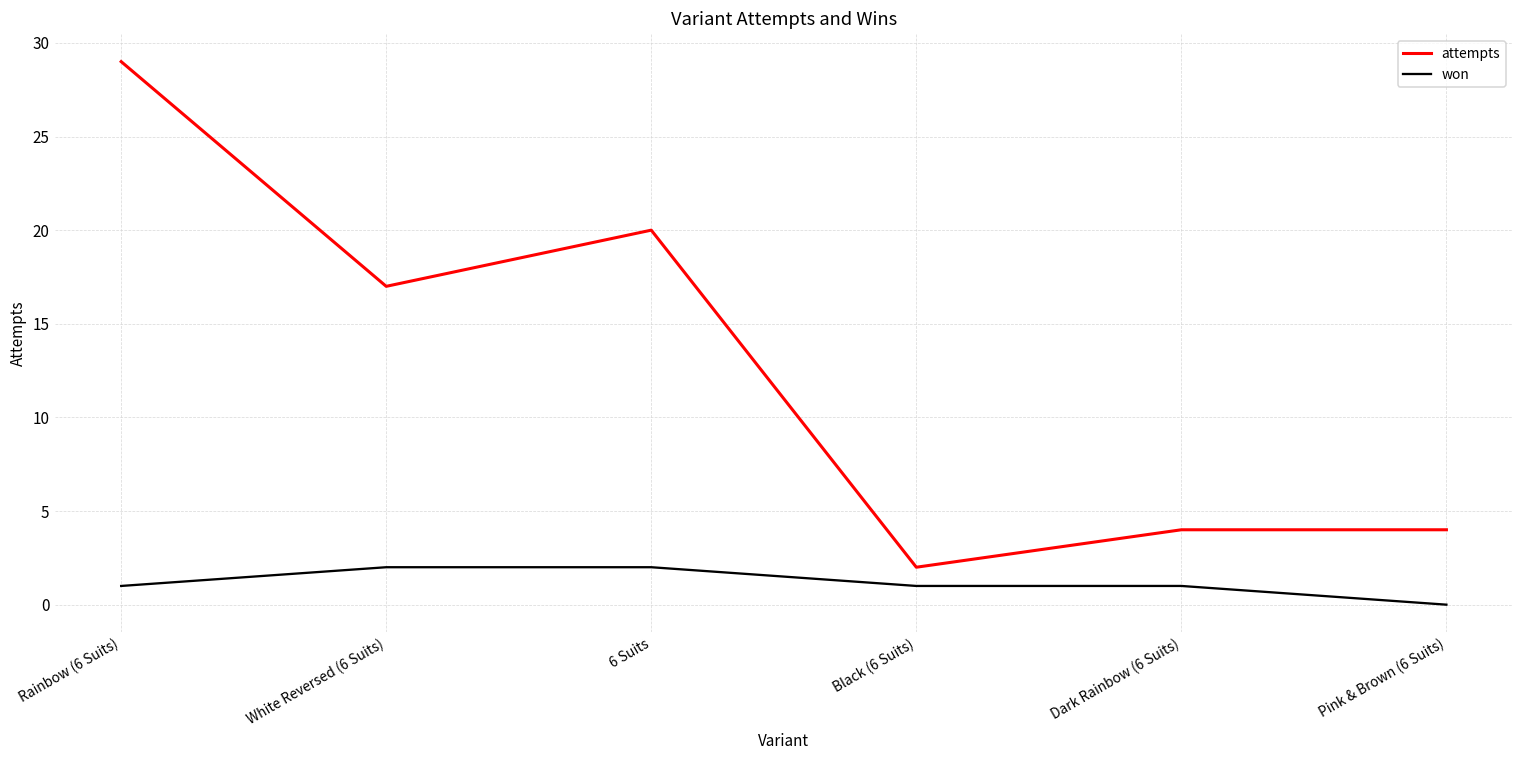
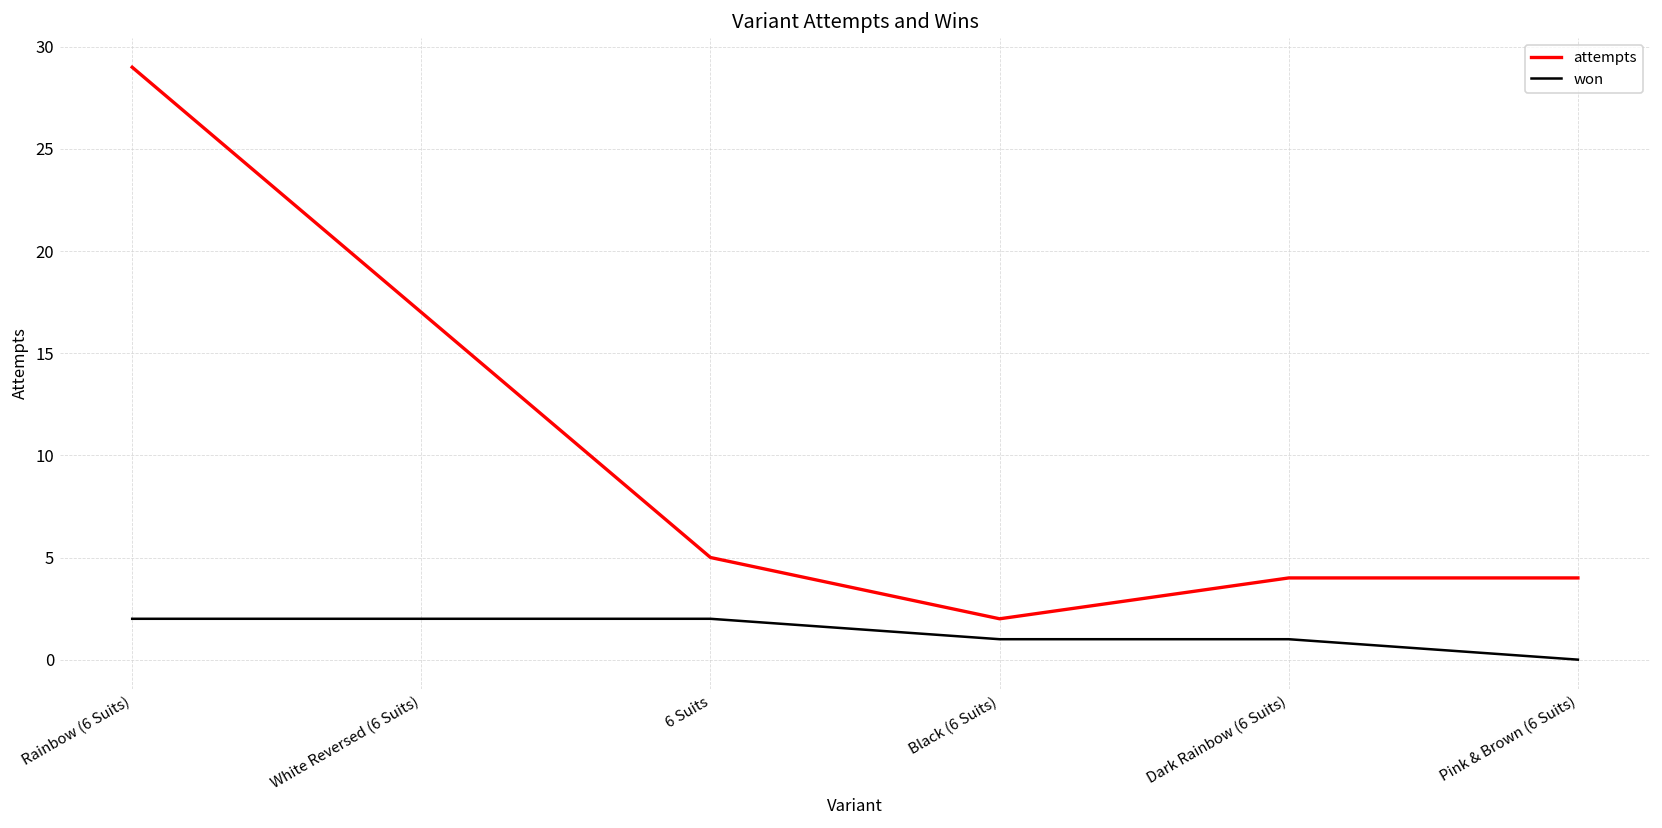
won, Rainbow (6 Suits): 1 -> 2
attempts, 6 Suits: 20 -> 5
